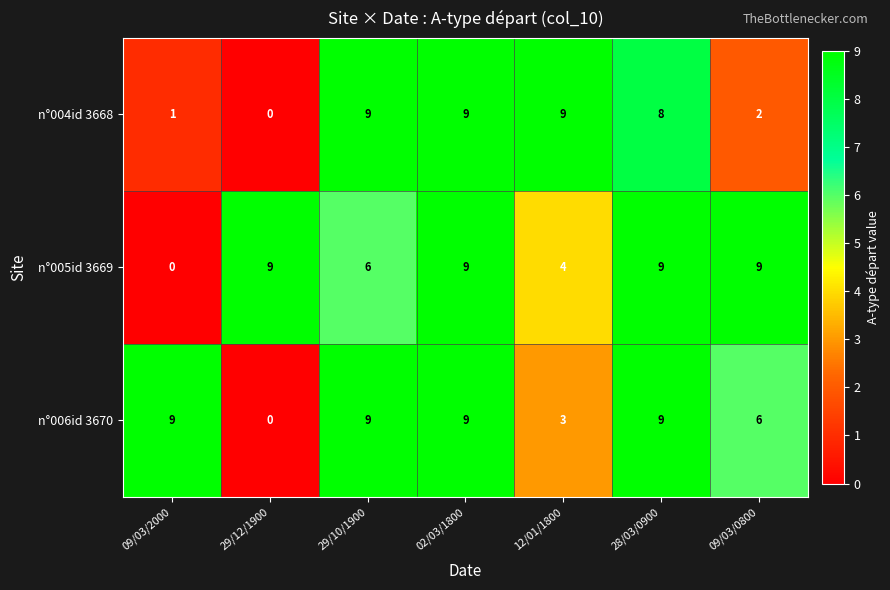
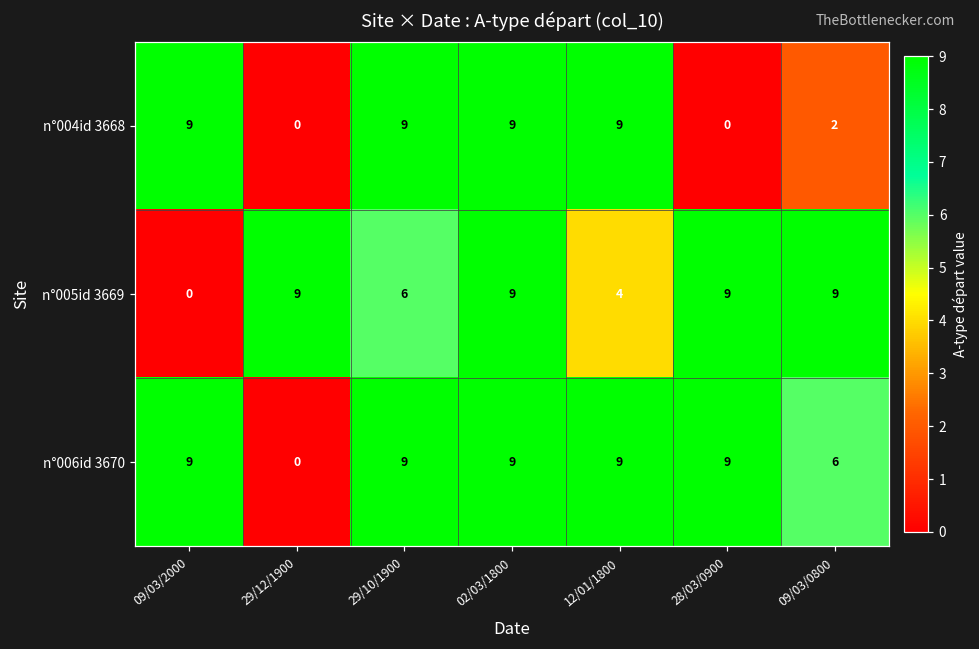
n°004id 3668, 09/03/2000: 1 -> 9
n°004id 3668, 28/03/0900: 8 -> 0
n°006id 3670, 12/01/1800: 3 -> 9
